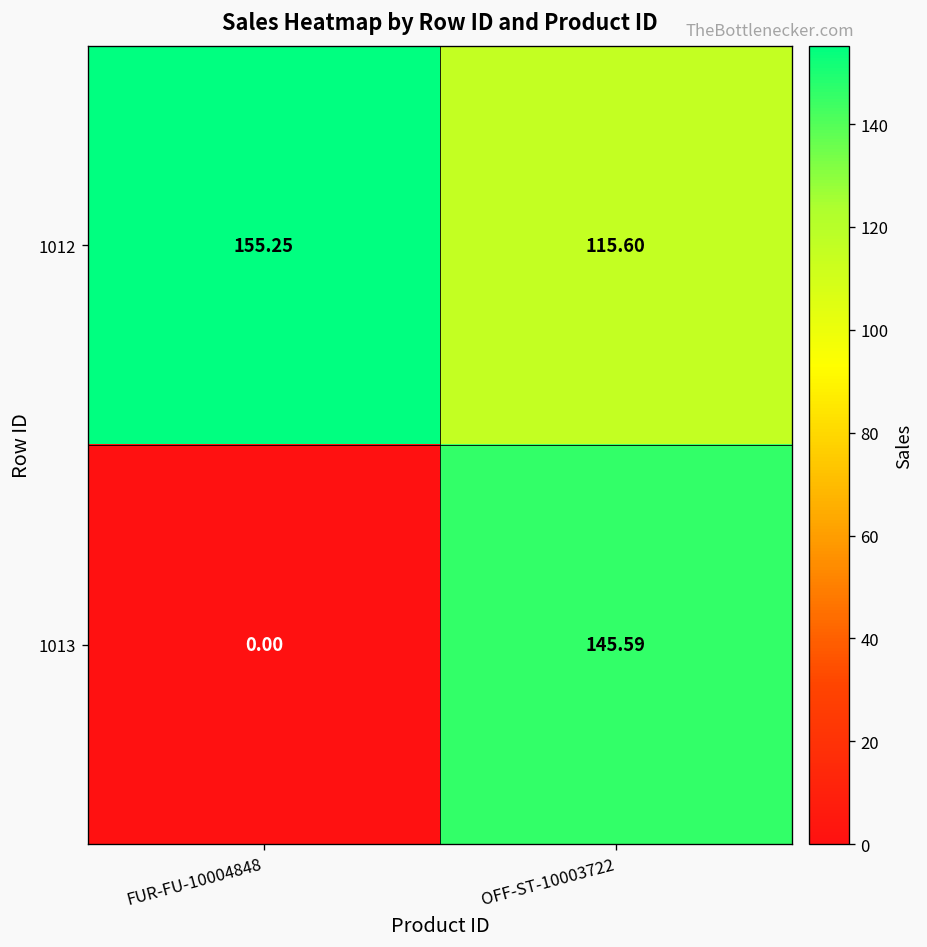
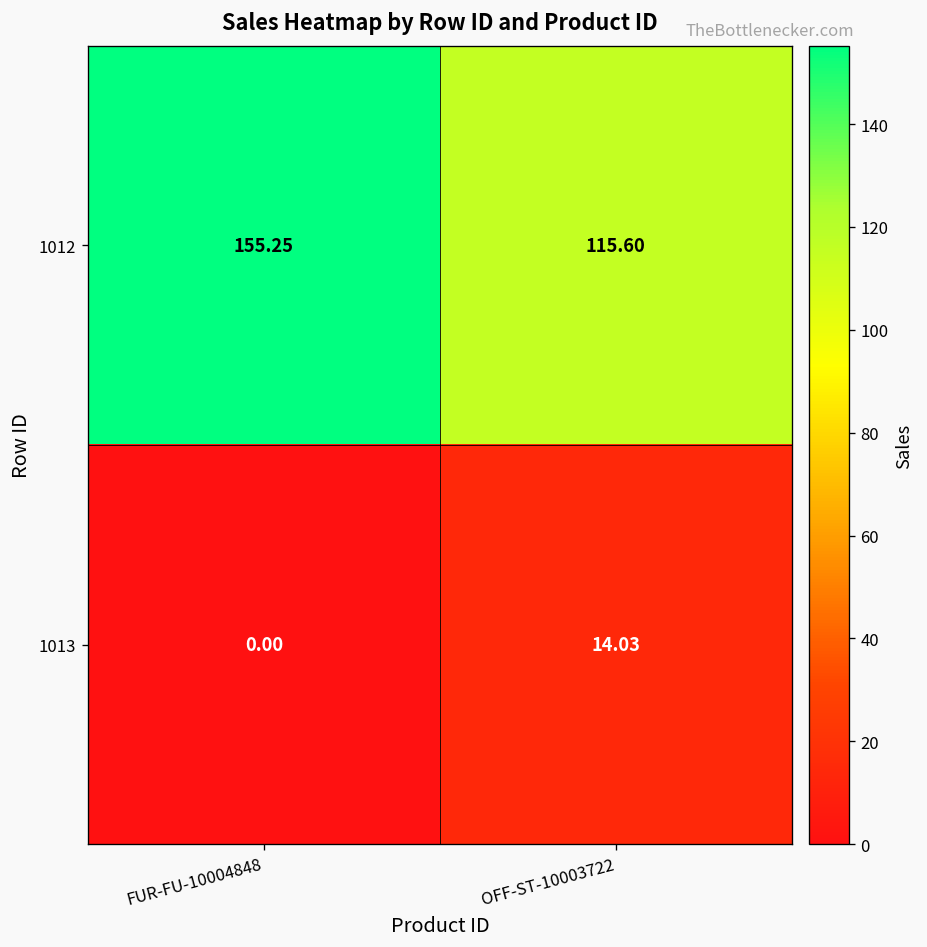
1013, OFF-ST-10003722: 145.59 -> 14.03
